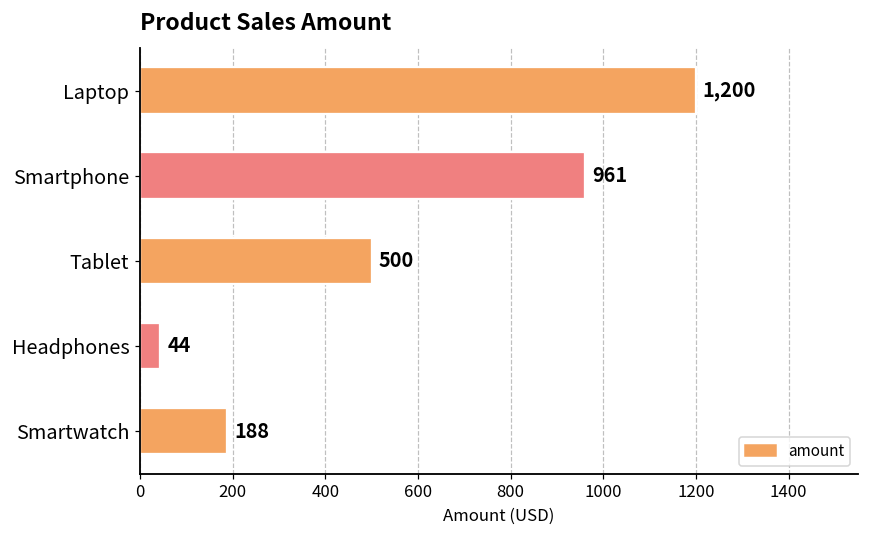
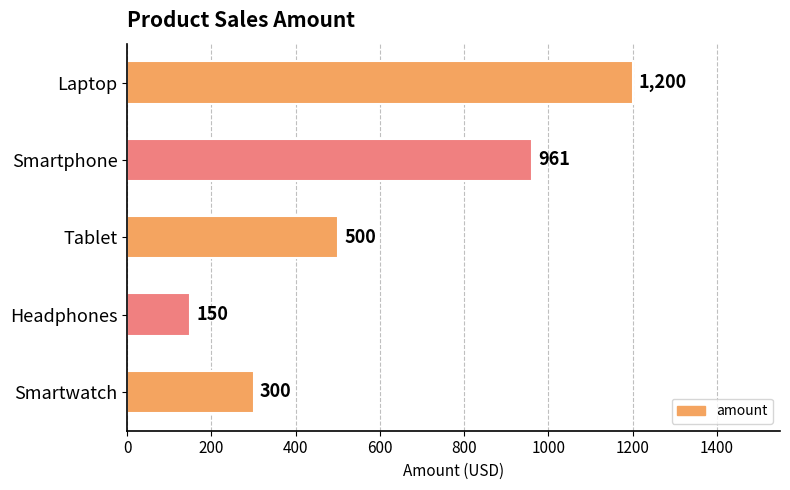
Headphones: 44 -> 150
Smartwatch: 188 -> 300
